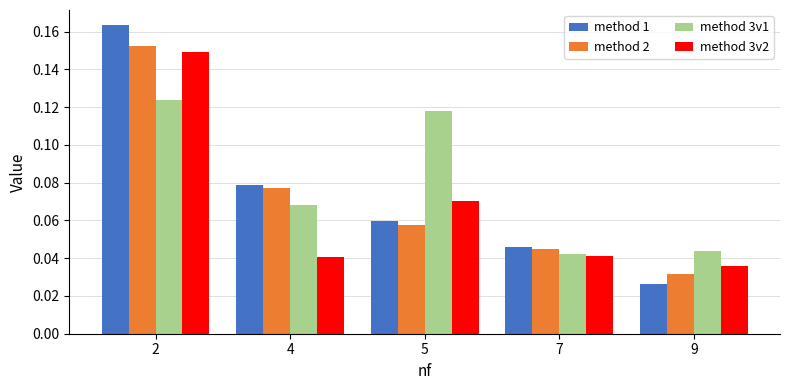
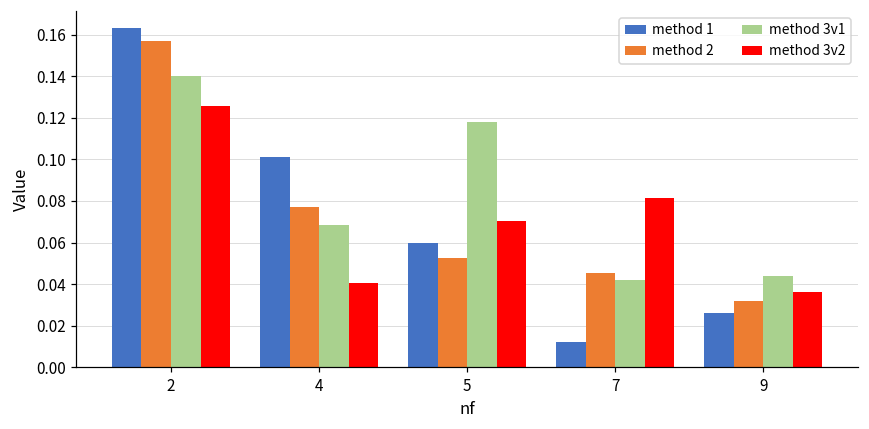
method 2, 2: 0.153 -> 0.157
method 3v1, 2: 0.124 -> 0.140
method 3v2, 2: 0.149 -> 0.126
method 1, 4: 0.079 -> 0.101
method 2, 5: 0.058 -> 0.053
method 1, 7: 0.046 -> 0.012
method 3v2, 7: 0.041 -> 0.081
